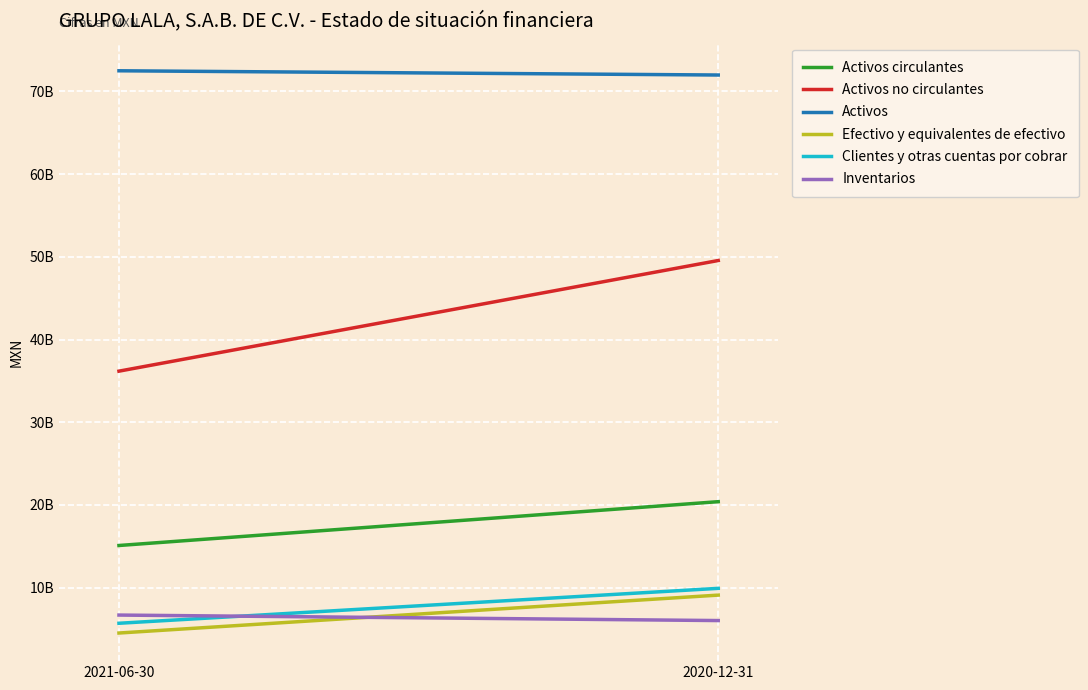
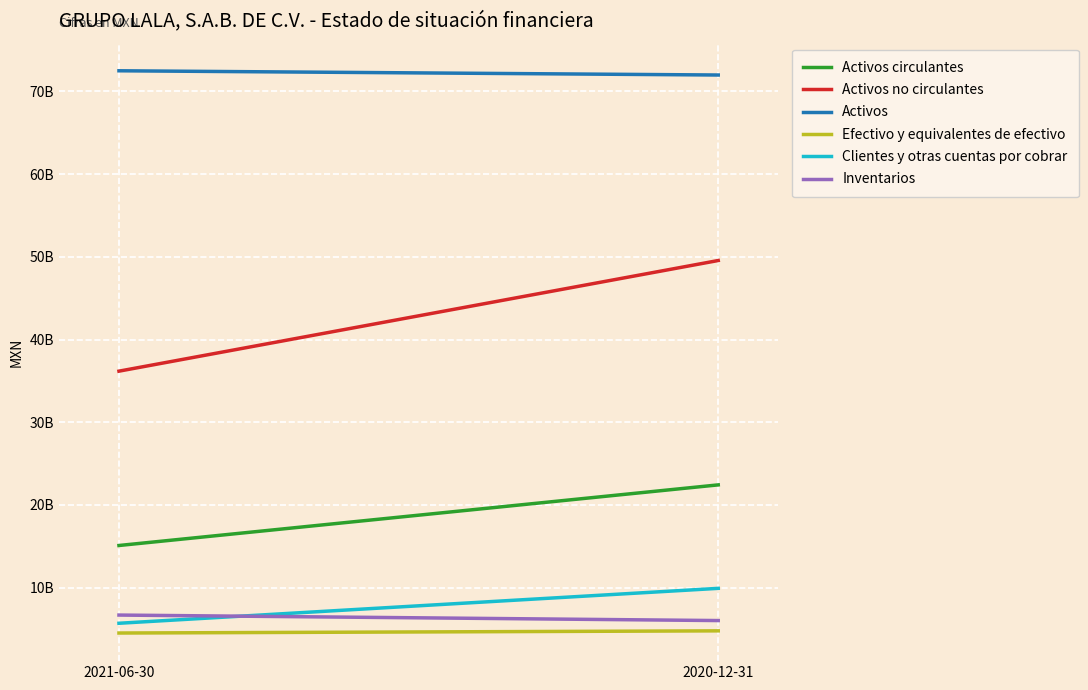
Activos circulantes, 2020-12-31: 20000000000 -> 22000000000
Efectivo y equivalentes de efectivo, 2020-12-31: 9000000000 -> 5000000000
